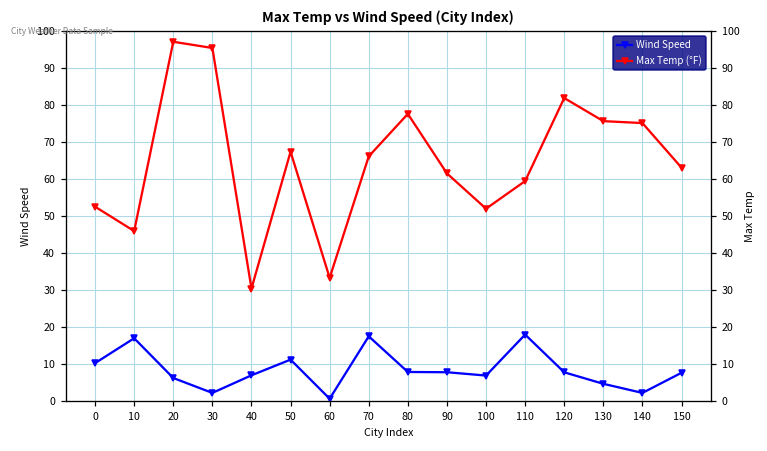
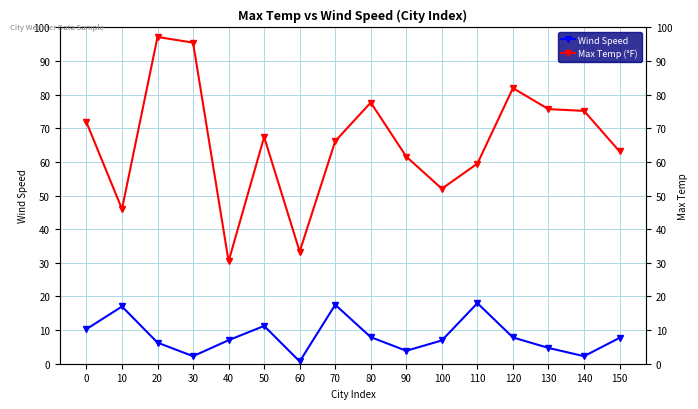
Max Temp (°F), 0: 53 -> 72
Wind Speed, 90: 8 -> 4
